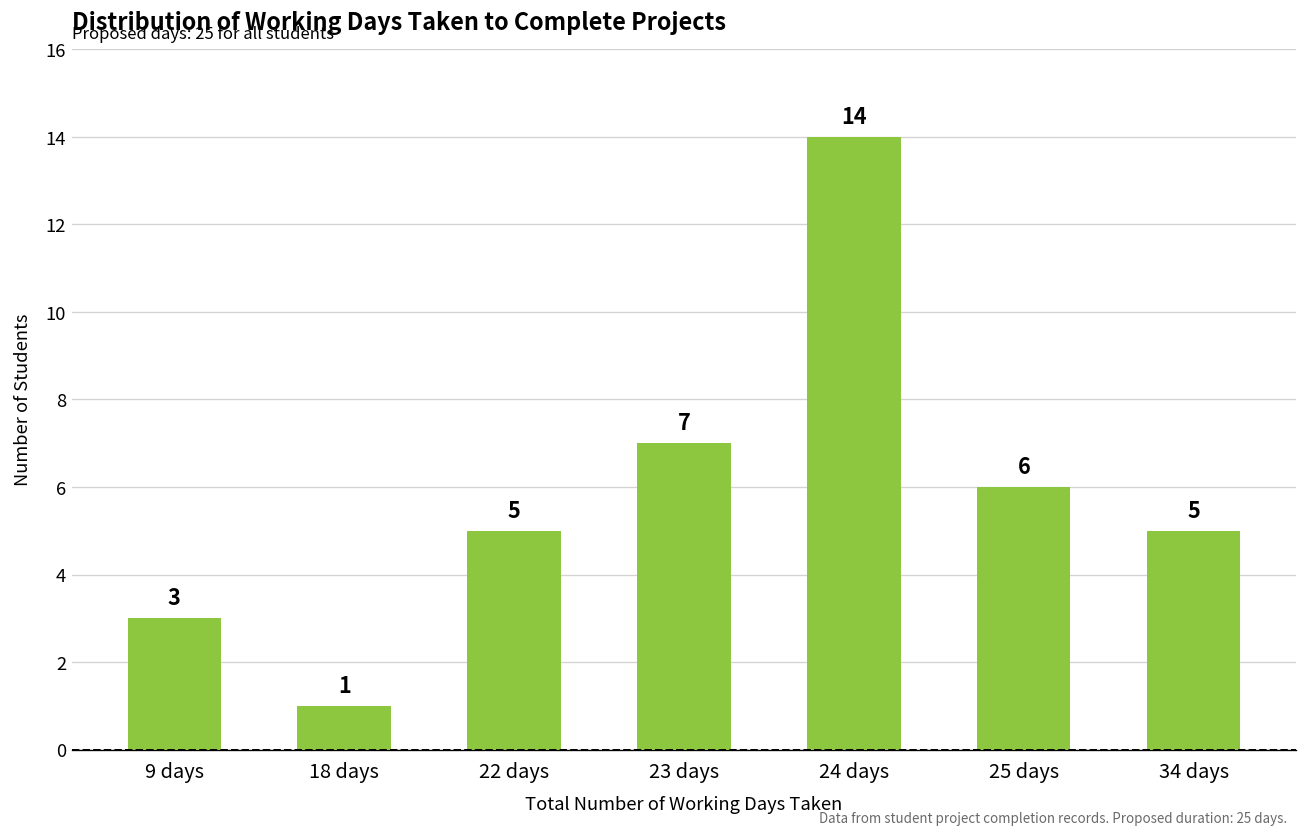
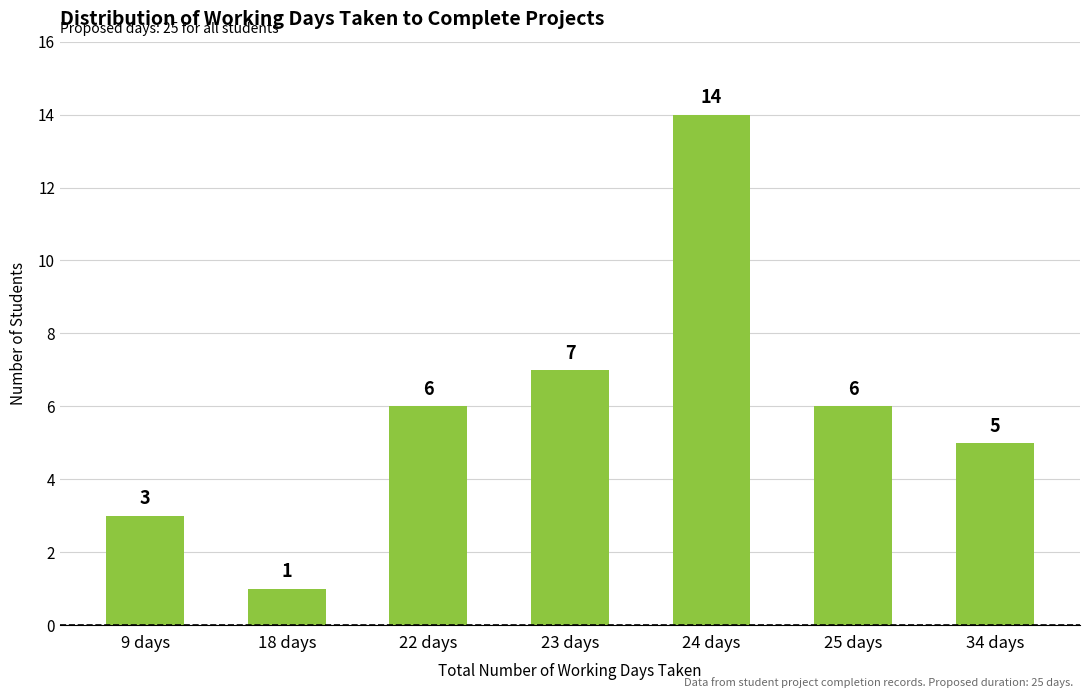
22 days: 5 -> 6
